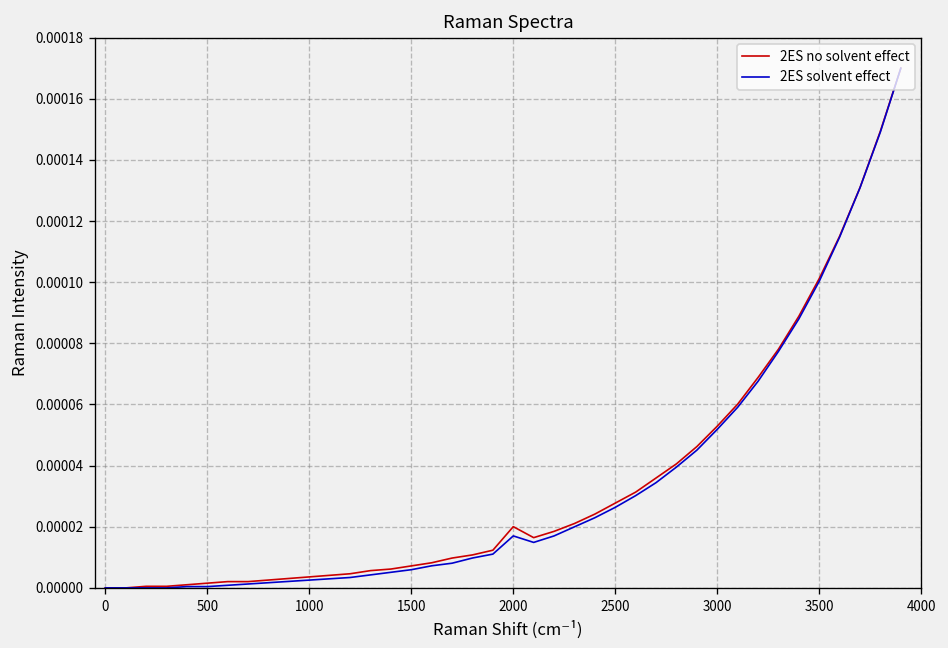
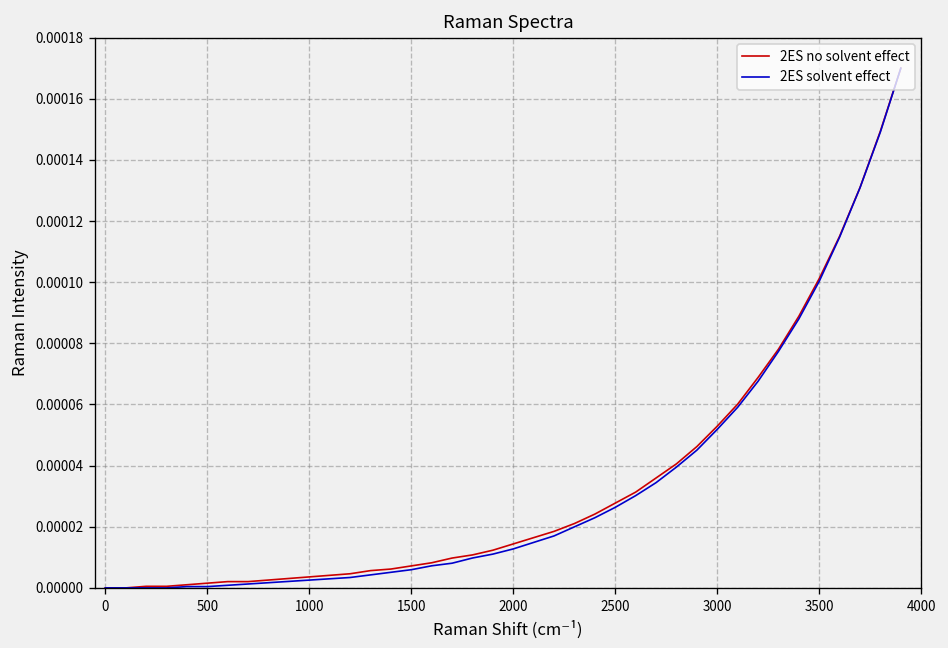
2ES no solvent effect, 2000: 0.000020 -> 0.000014
2ES solvent effect, 2000: 0.000017 -> 0.000013
